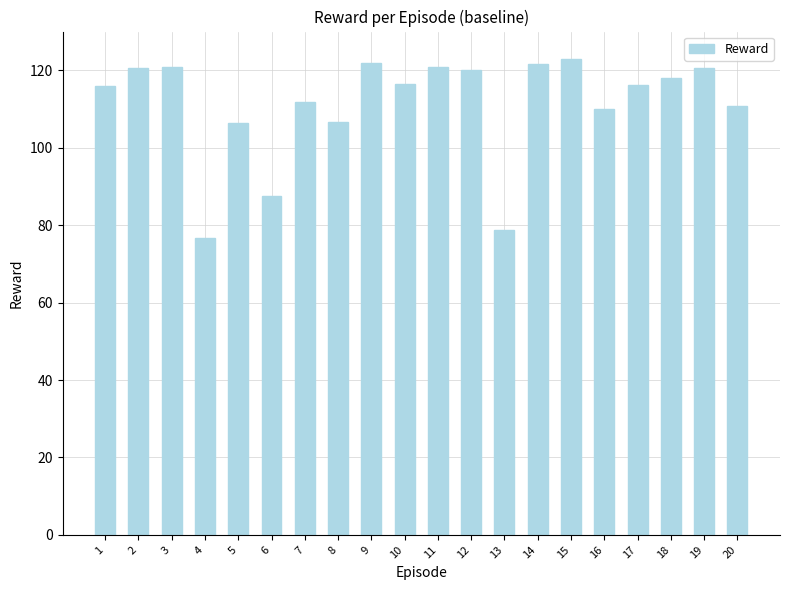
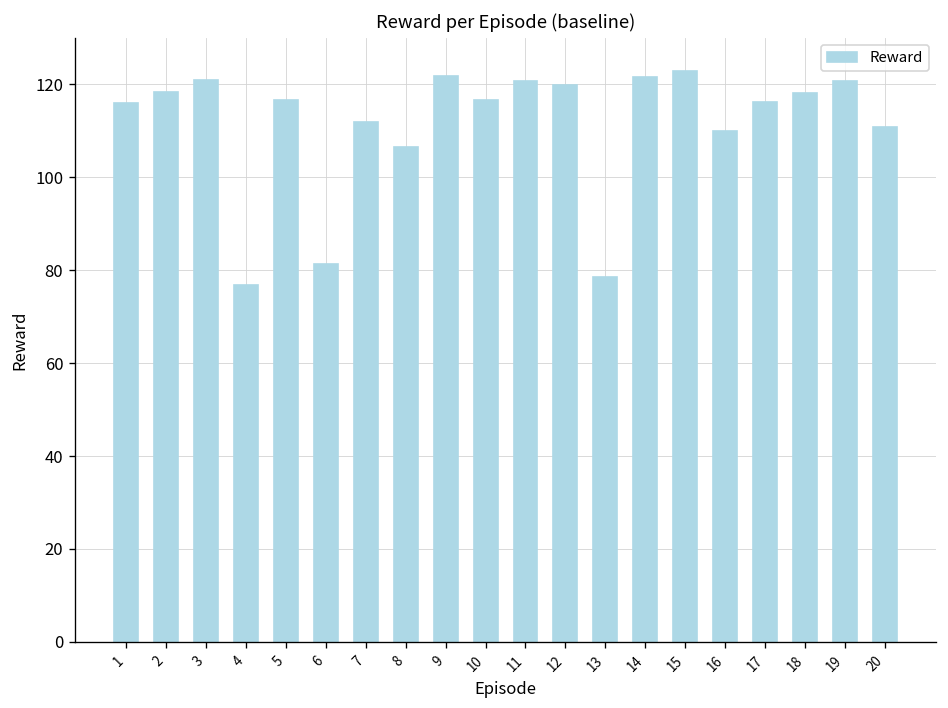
2: 121 -> 118
5: 106 -> 117
6: 88 -> 81
